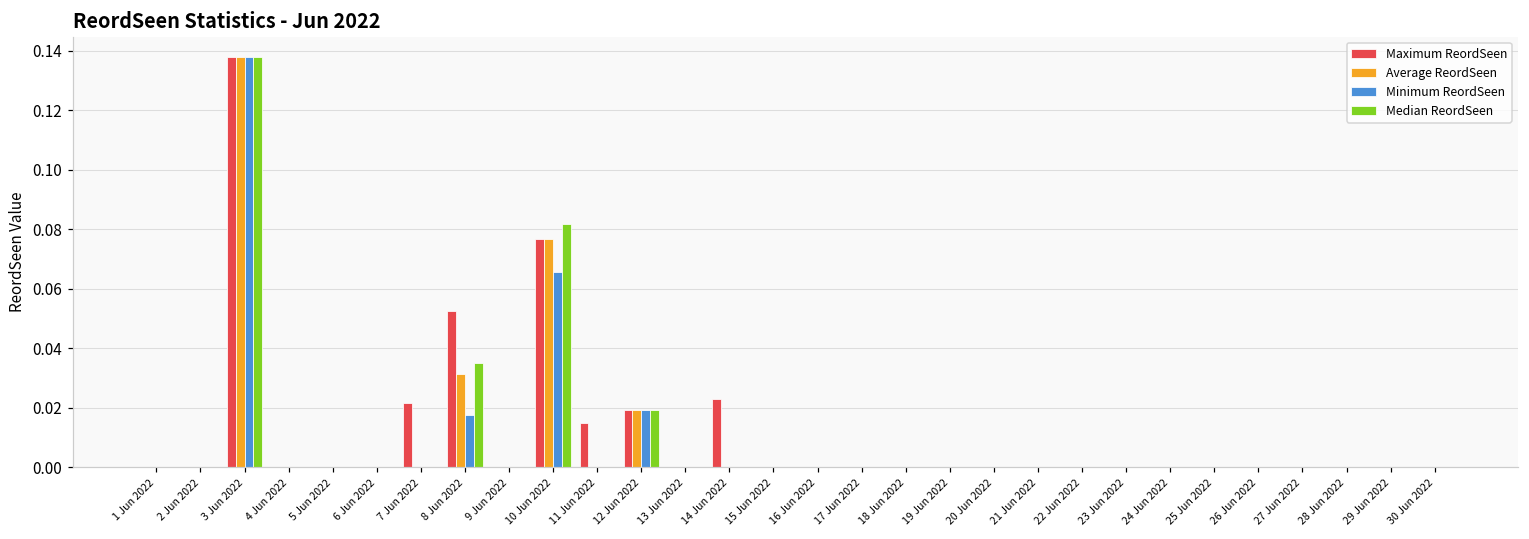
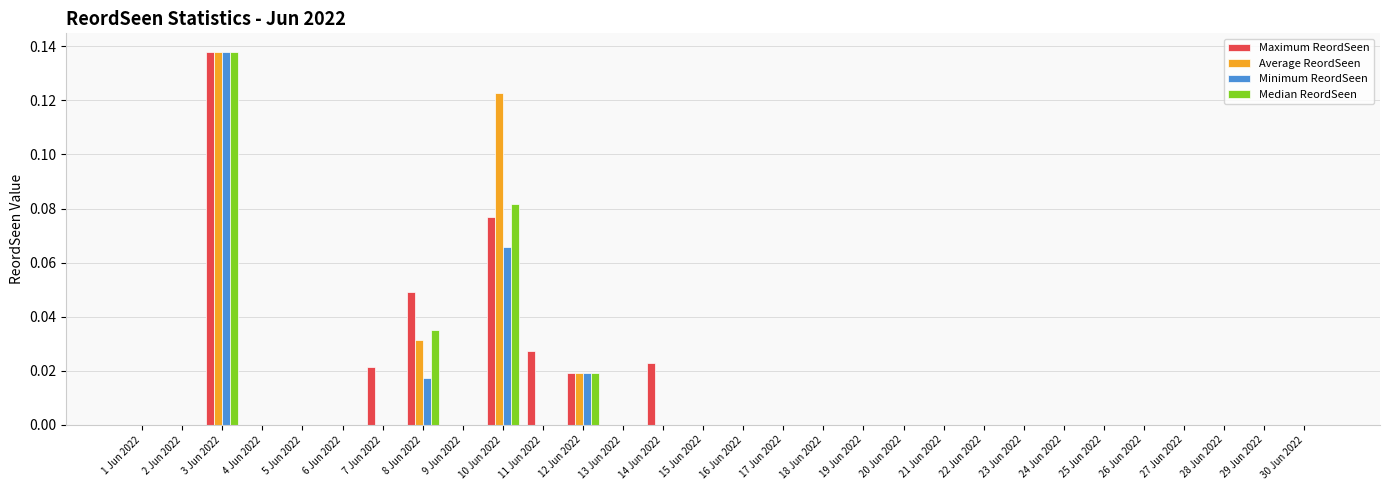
Maximum ReordSeen, 8 Jun 2022: 0.053 -> 0.049
Average ReordSeen, 10 Jun 2022: 0.077 -> 0.123
Maximum ReordSeen, 11 Jun 2022: 0.015 -> 0.027
